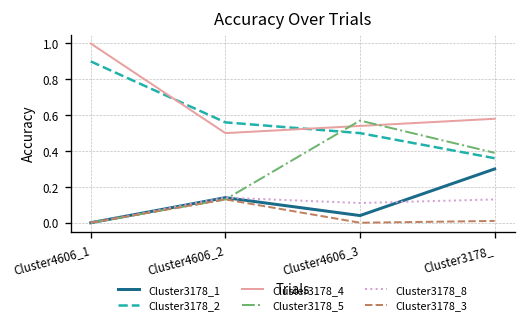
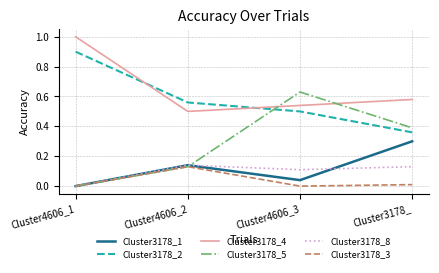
Cluster3178_5, Cluster4606_3: 0.57 -> 0.63
